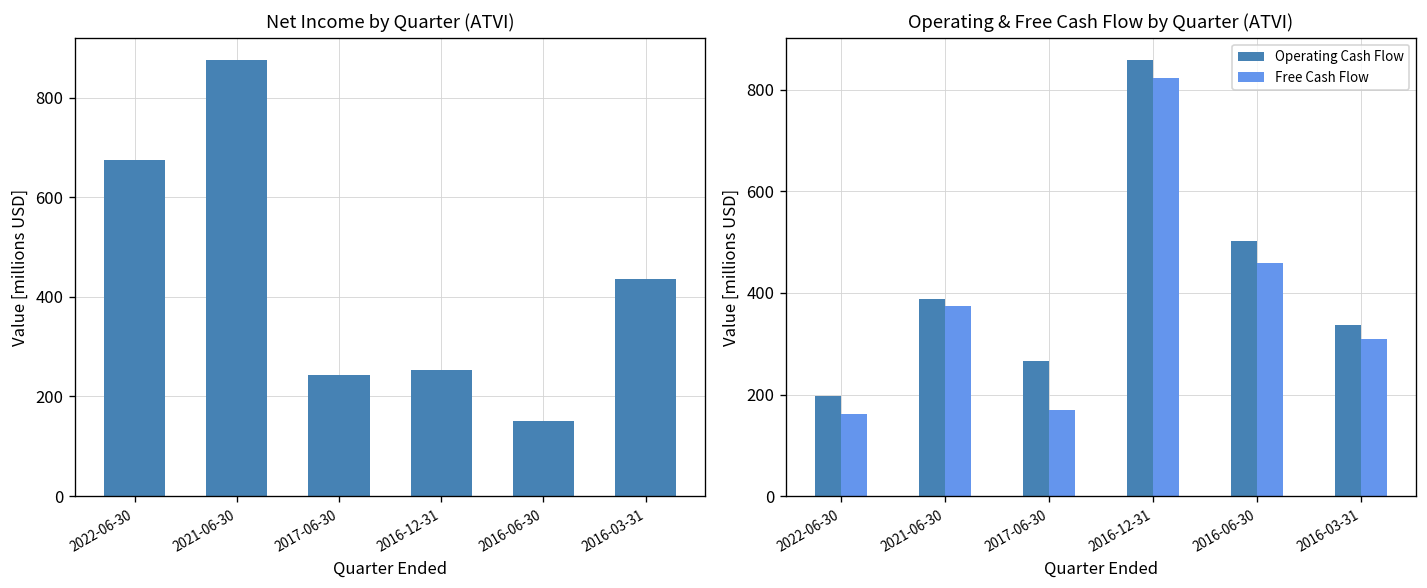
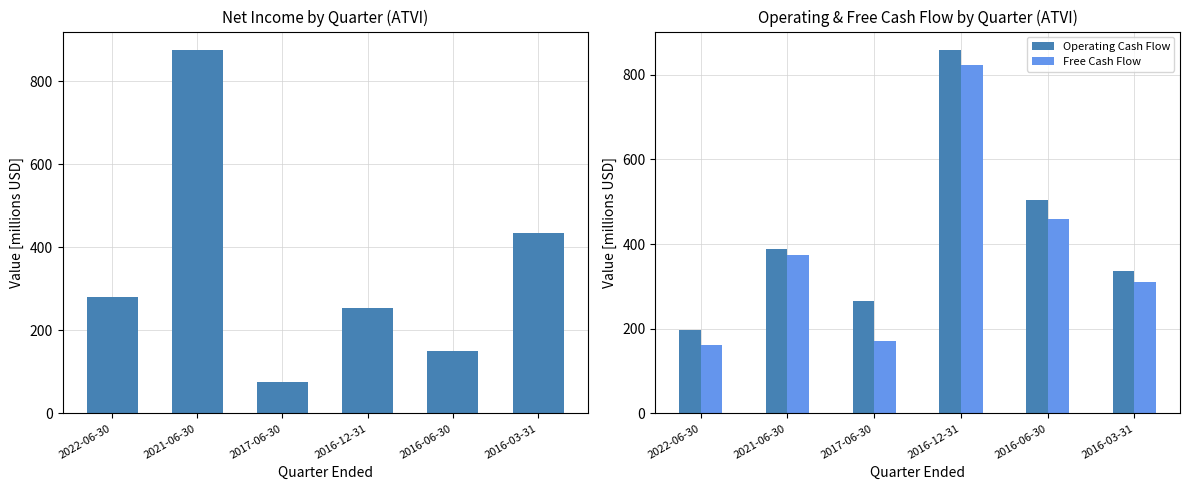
Net Income by Quarter (ATVI), 2022-06-30: 680 -> 280
Net Income by Quarter (ATVI), 2017-06-30: 240 -> 80
